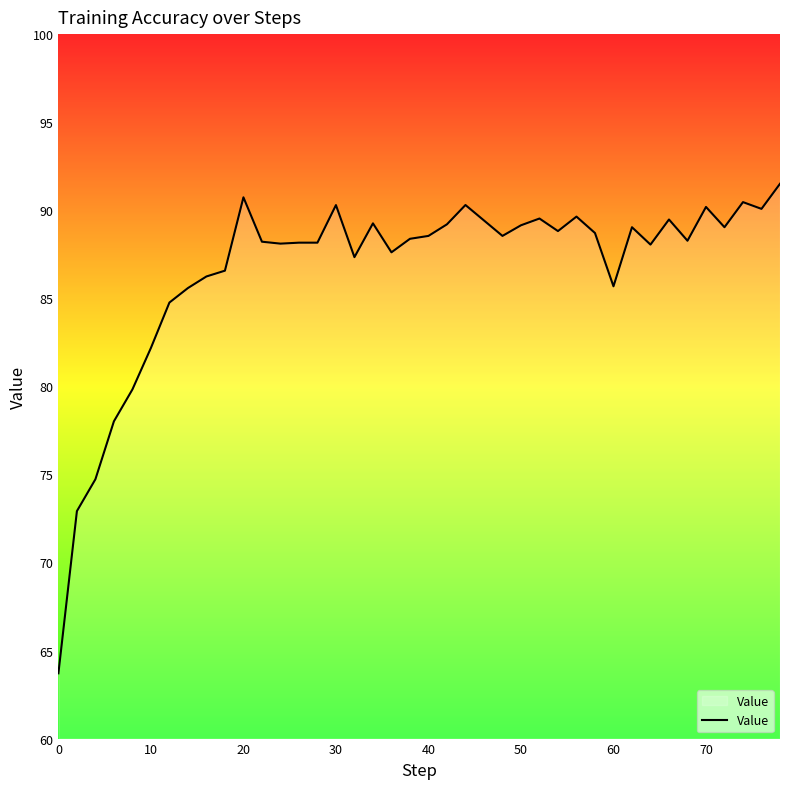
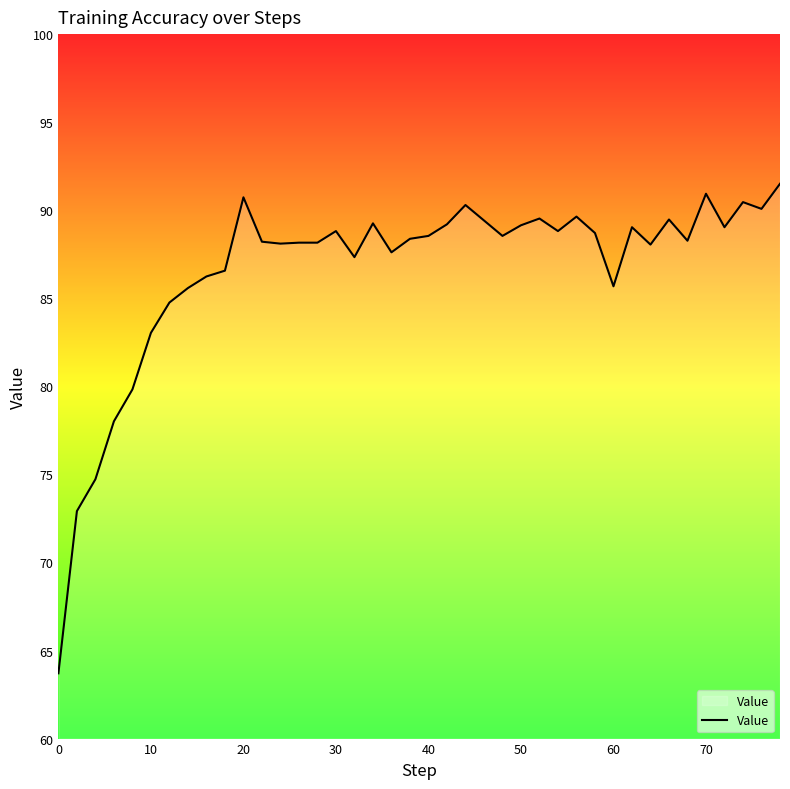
10: 82.2 -> 83.0
30: 90.3 -> 88.8
70: 90.2 -> 90.9
